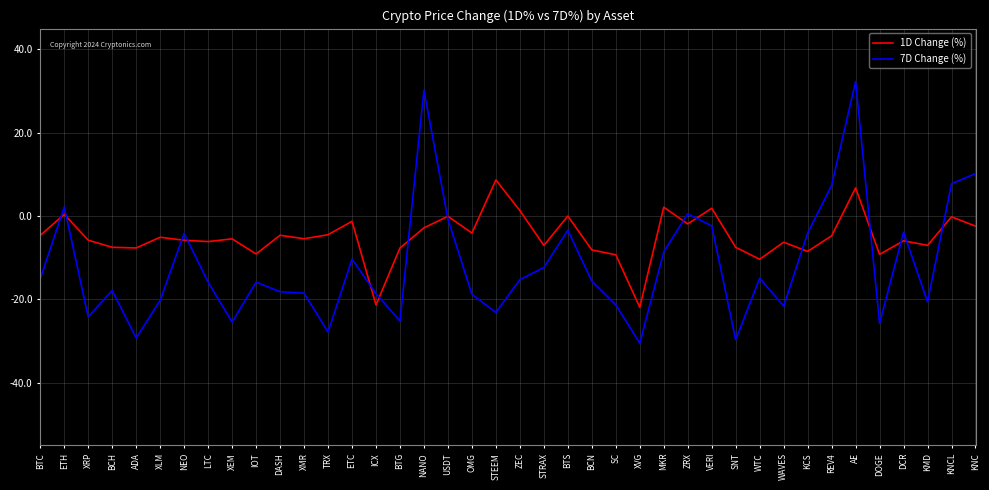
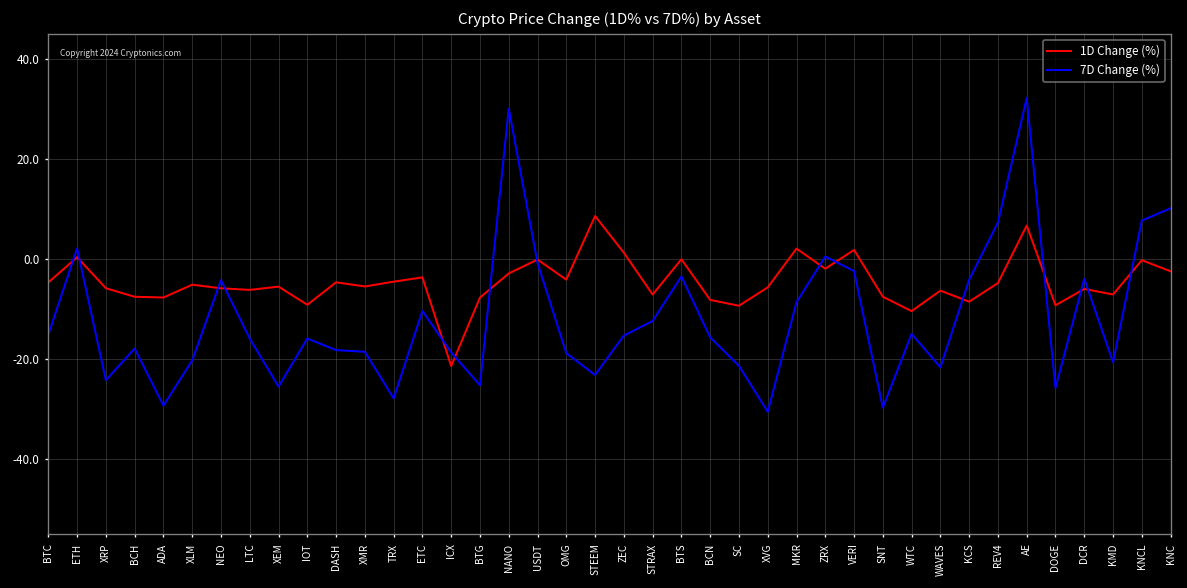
1D Change (%), ETC: -1 -> -4
1D Change (%), XVG: -22 -> -6
